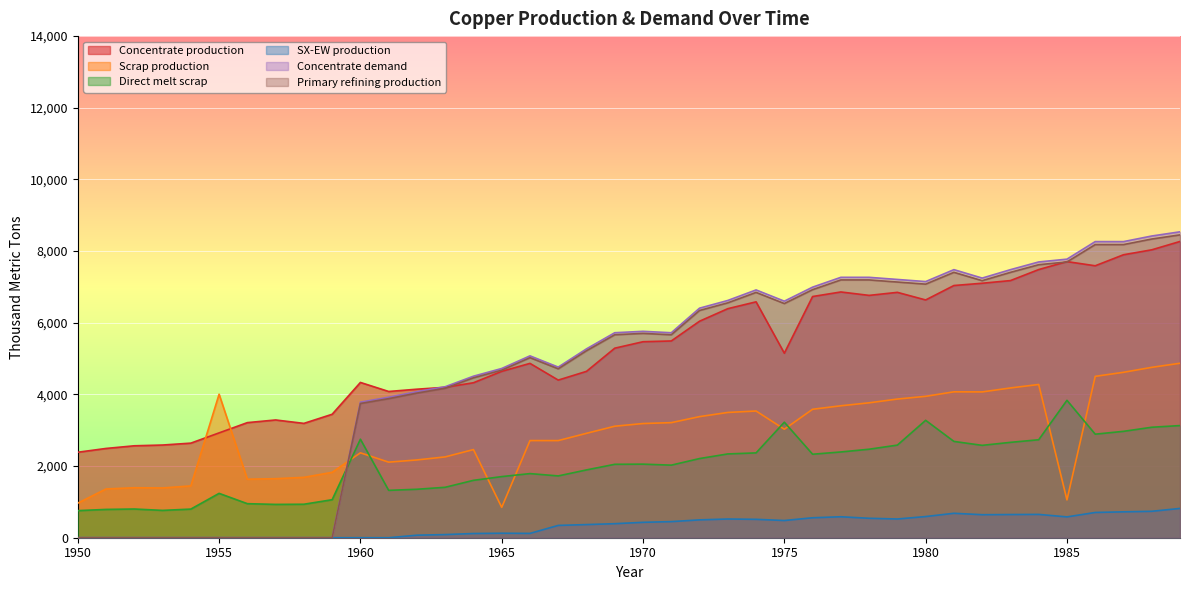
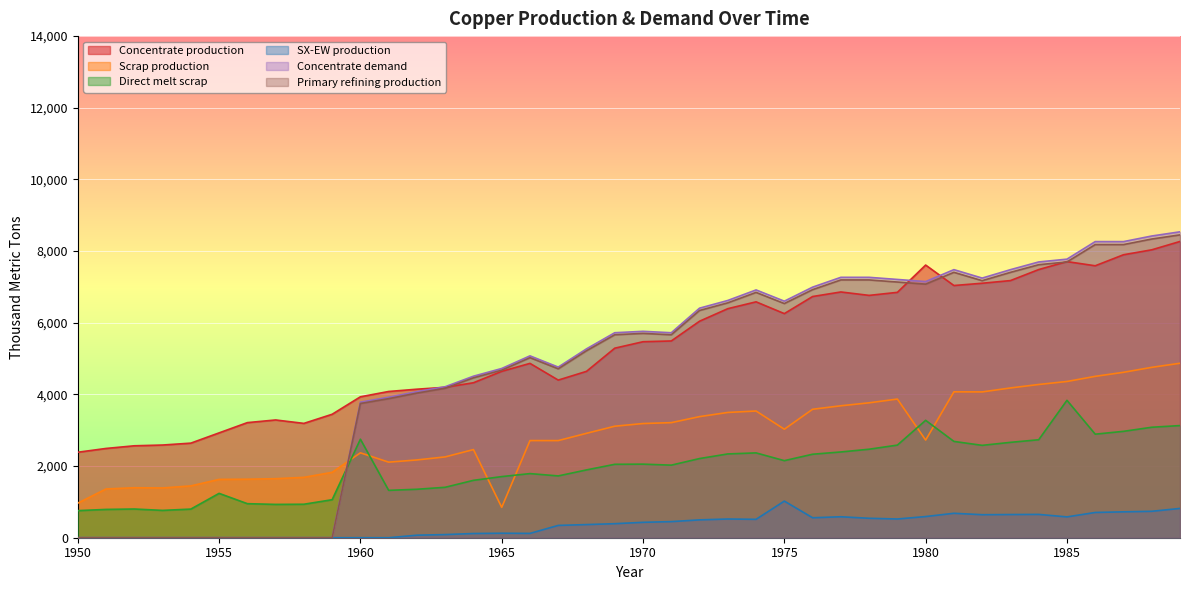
Scrap production, 1955: 4,000 -> 1,600
Concentrate production, 1960: 4,300 -> 3,900
Concentrate production, 1975: 5,100 -> 6,300
Direct melt scrap, 1975: 3,200 -> 2,200
SX-EW production, 1975: 500 -> 1,000
Concentrate production, 1980: 6,600 -> 7,600
Scrap production, 1980: 3,900 -> 2,700
Scrap production, 1985: 1,100 -> 4,400
